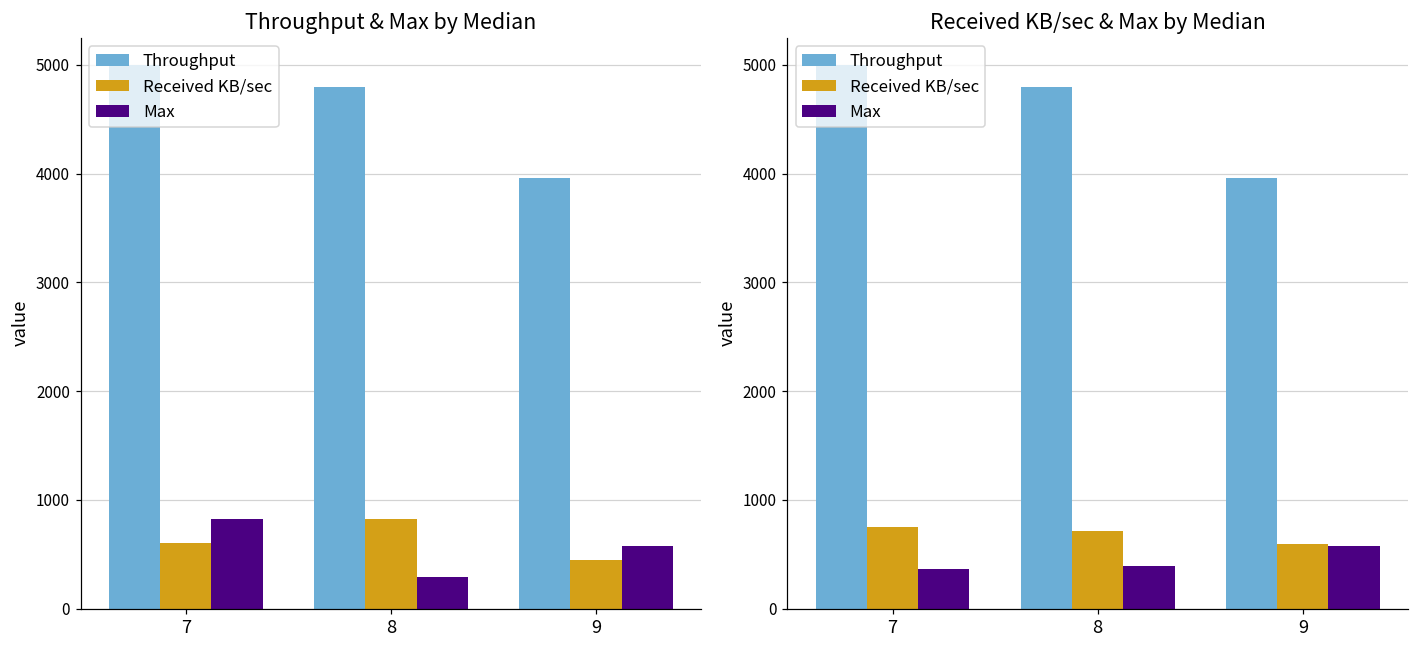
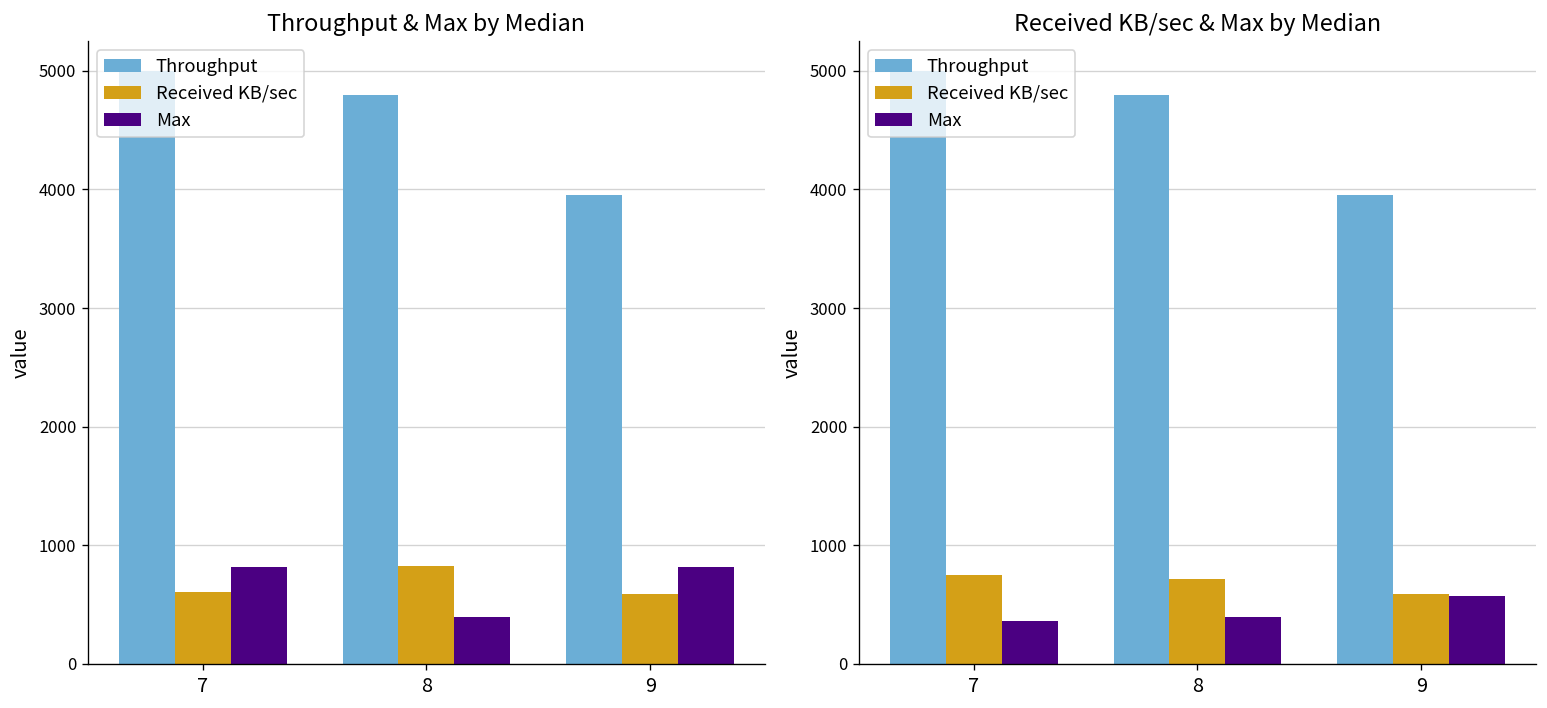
Throughput & Max by Median, Max, 8: 300 -> 400
Throughput & Max by Median, Received KB/sec, 9: 500 -> 600
Throughput & Max by Median, Max, 9: 600 -> 800
